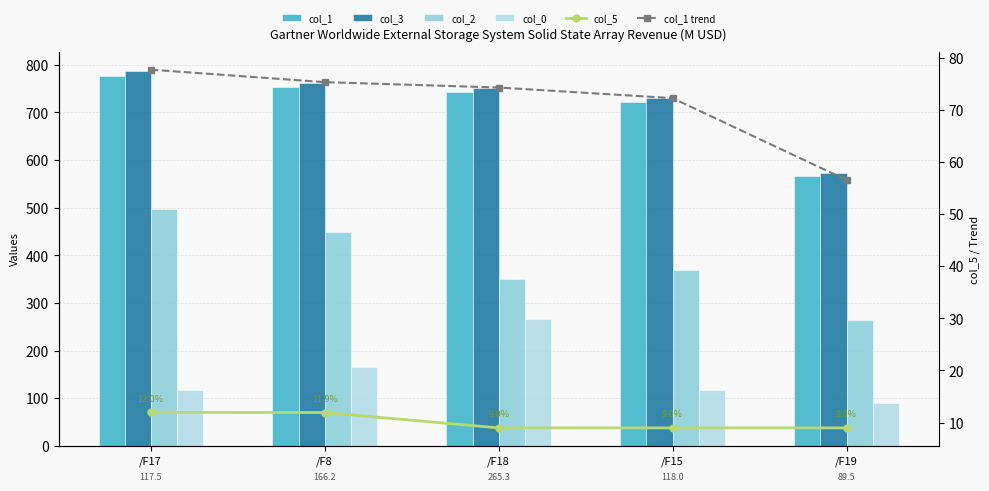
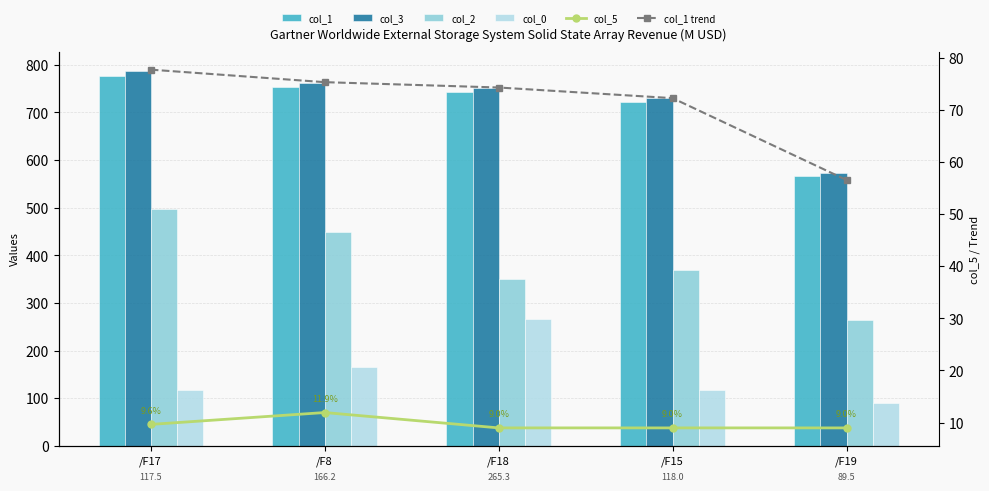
col_5, /F17: 12.0% -> 9.6%
